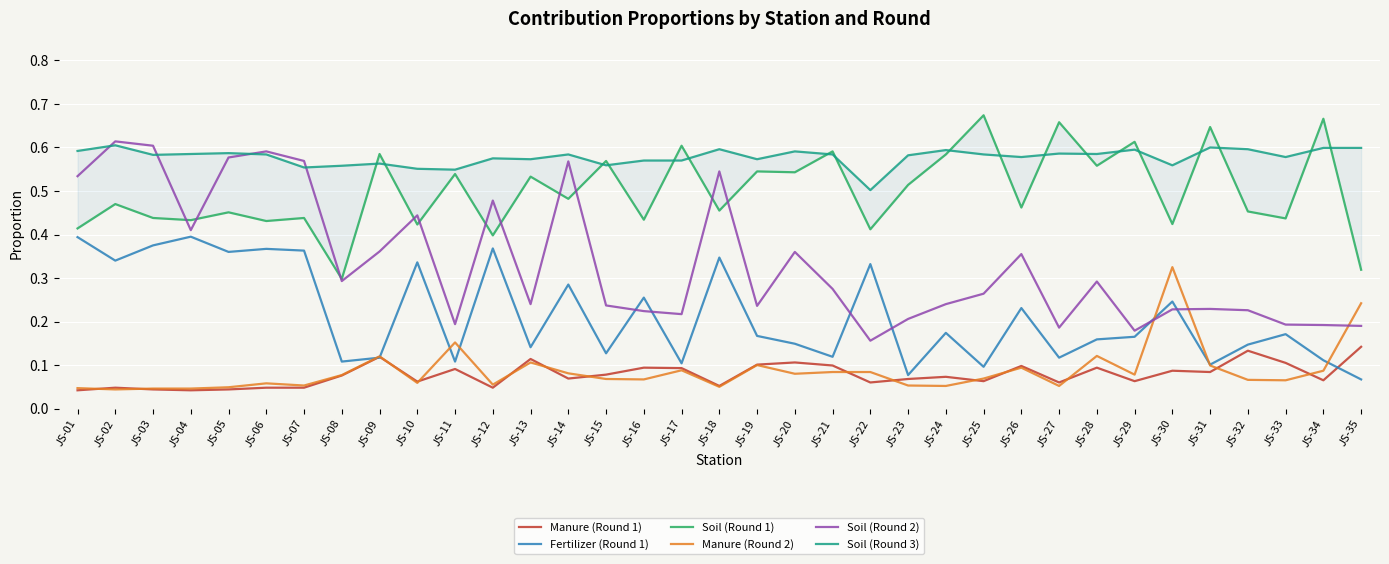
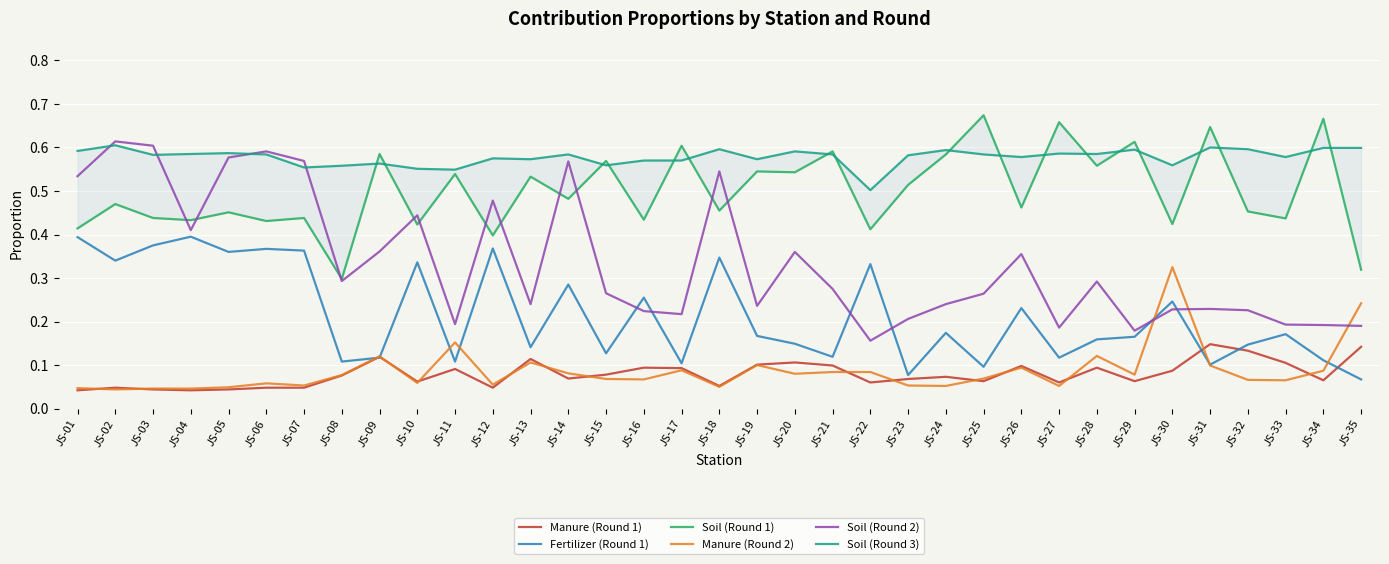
Soil (Round 2), JS-15: 0.24 -> 0.27
Manure (Round 1), JS-31: 0.08 -> 0.15
